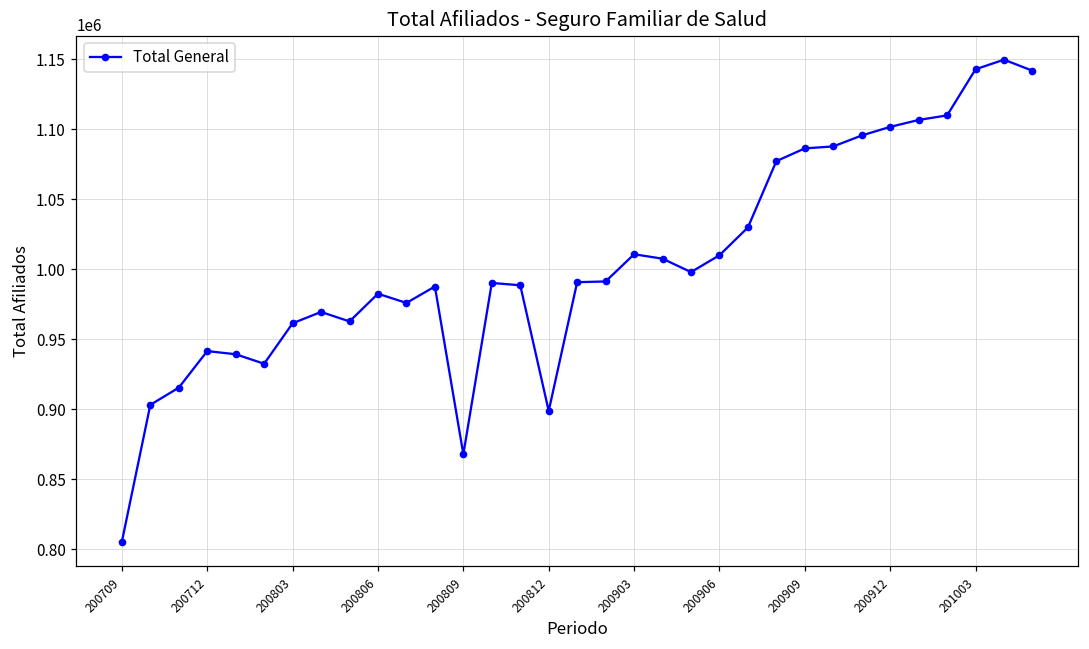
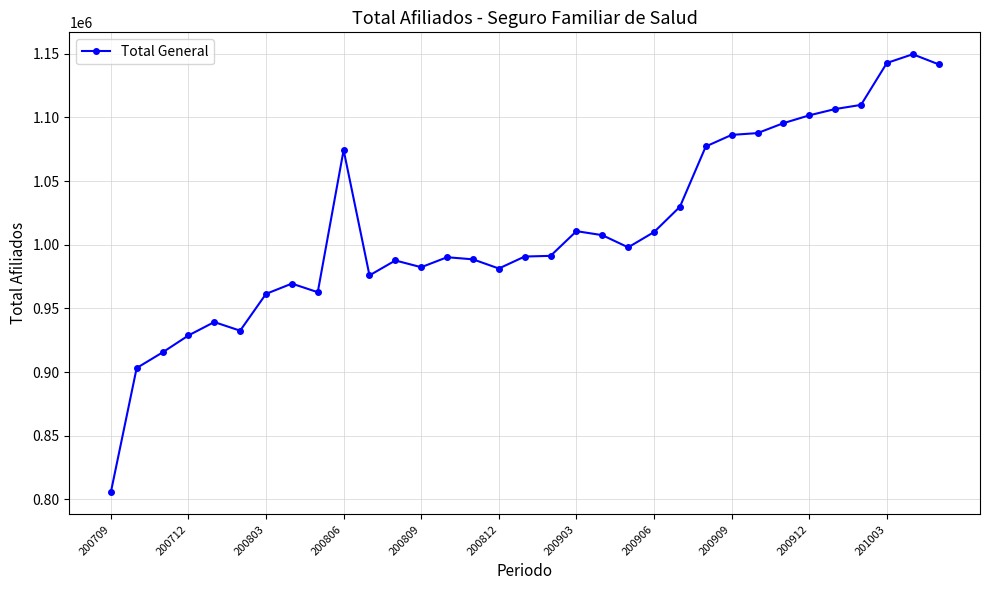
200712: 942000 -> 929000
200806: 983000 -> 1074000
200809: 868000 -> 982000
200812: 899000 -> 981000
